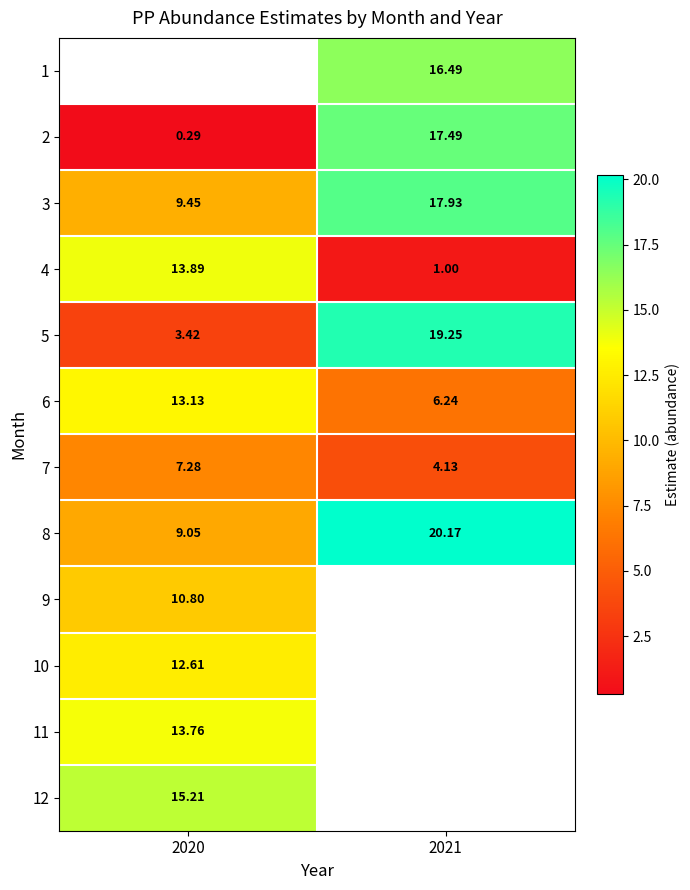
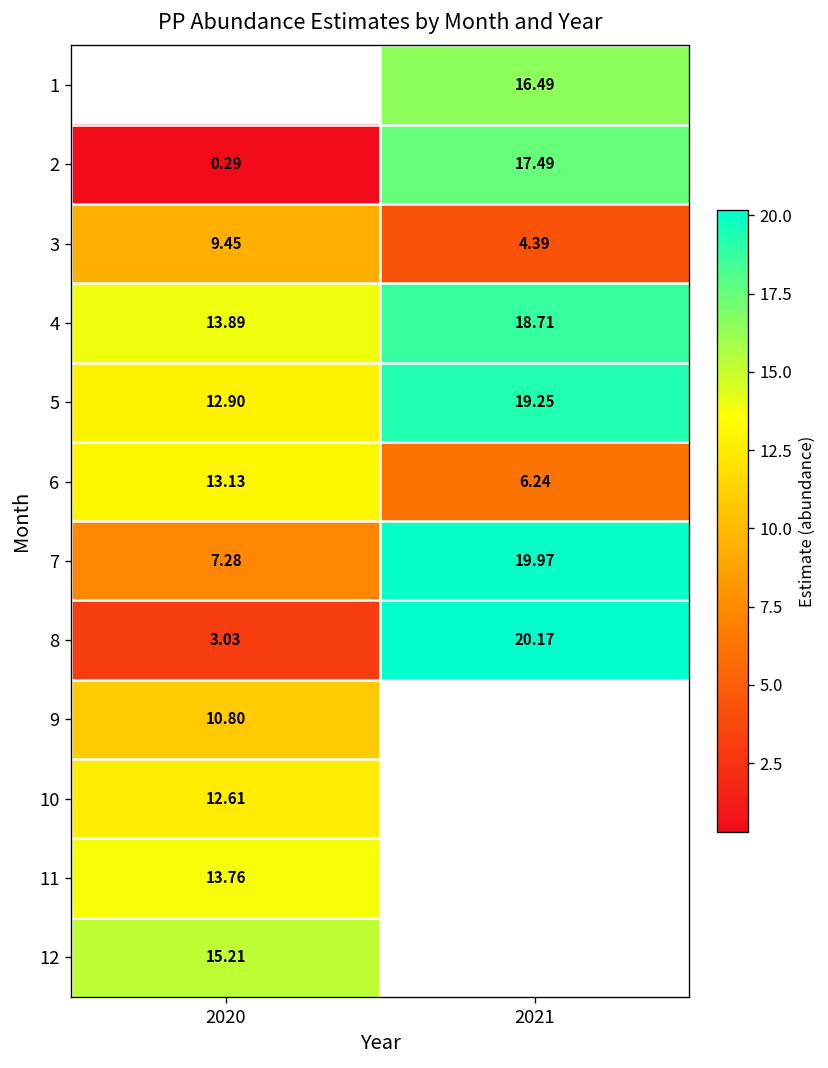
3, 2021: 17.93 -> 4.39
4, 2021: 1.00 -> 18.71
5, 2020: 3.42 -> 12.90
7, 2021: 4.13 -> 19.97
8, 2020: 9.05 -> 3.03
